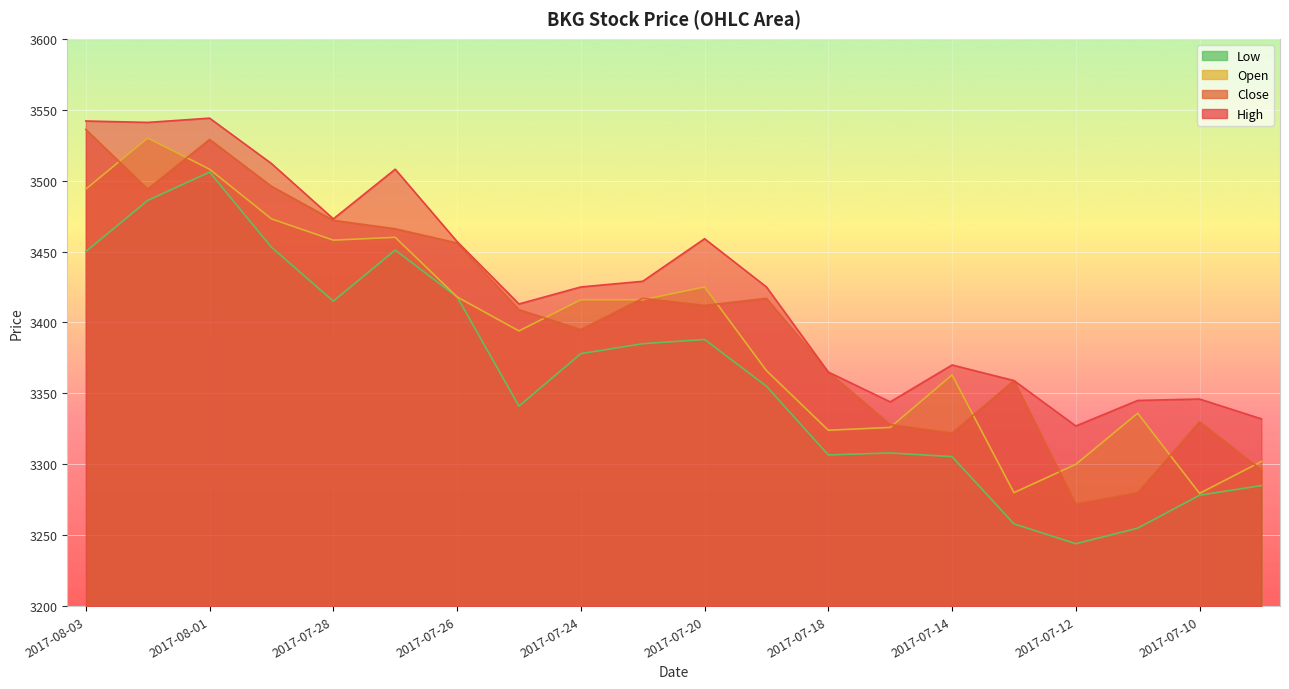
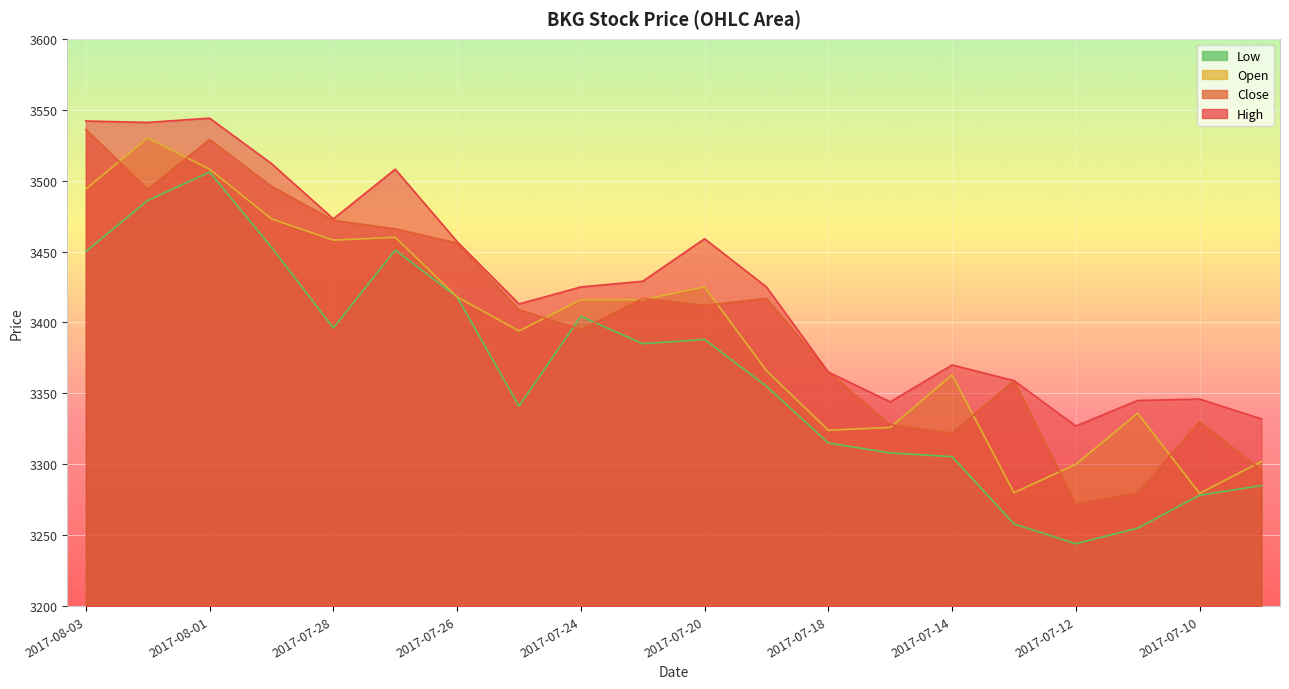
Low, 2017-07-28: 3415 -> 3396
Low, 2017-07-24: 3378 -> 3404
Low, 2017-07-18: 3307 -> 3315
